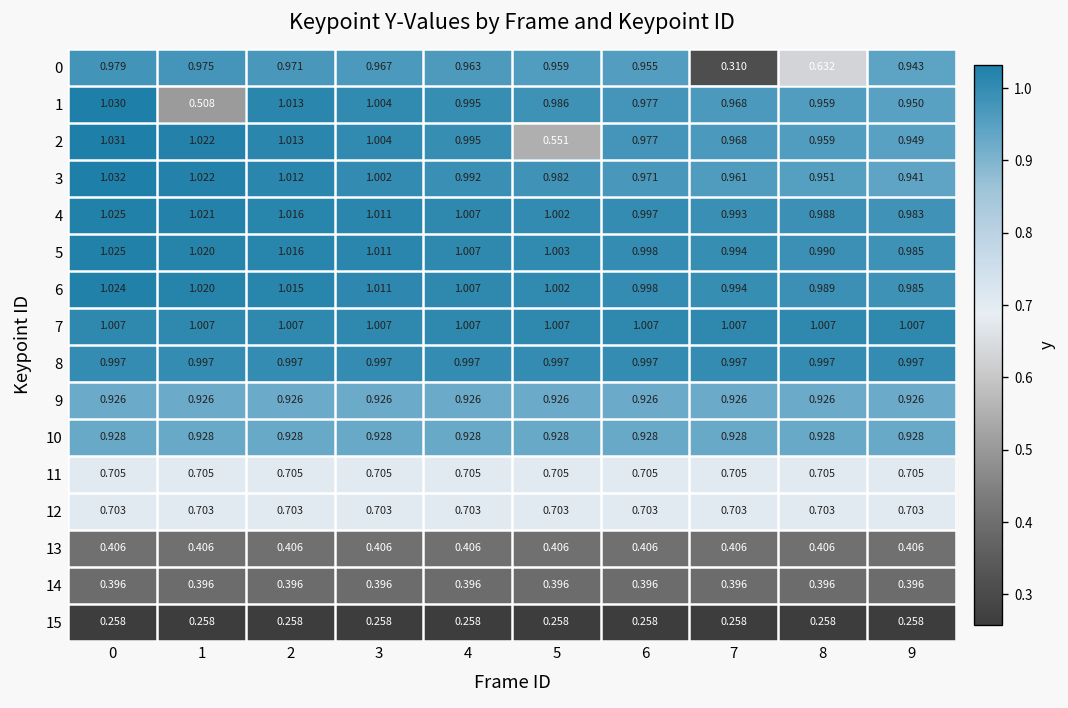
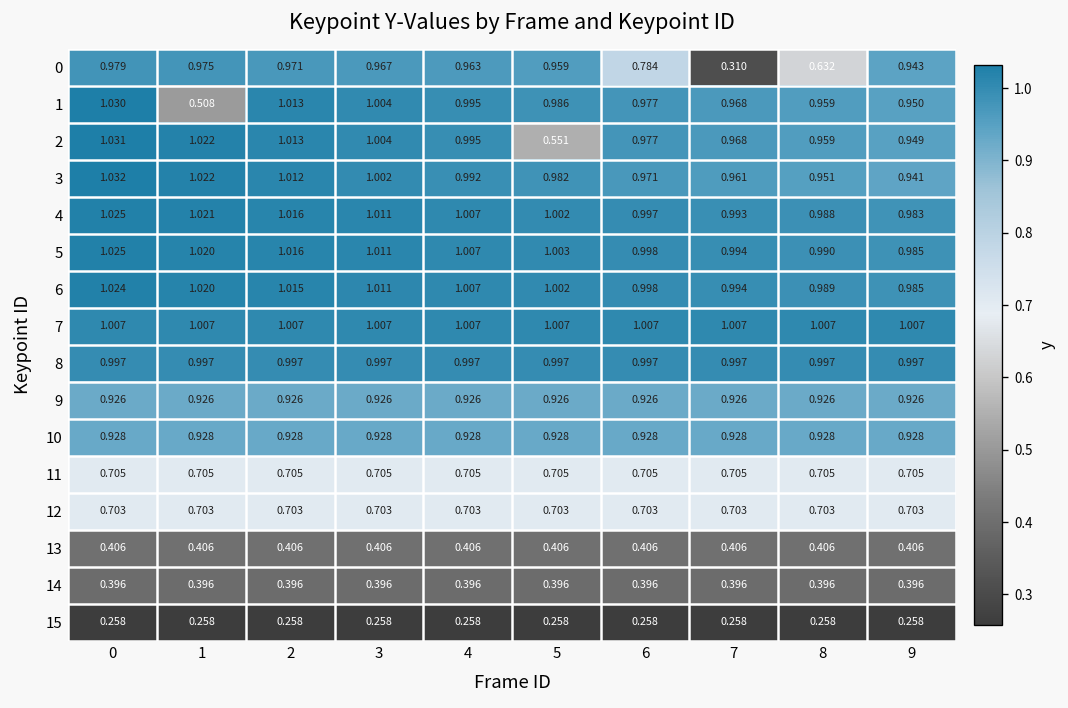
0, 6: 0.955 -> 0.784
